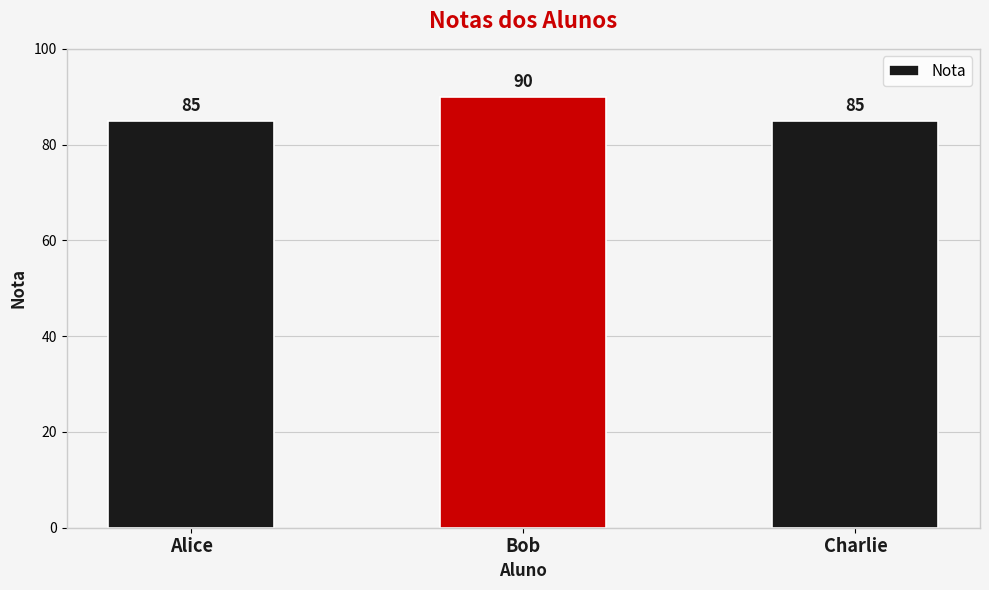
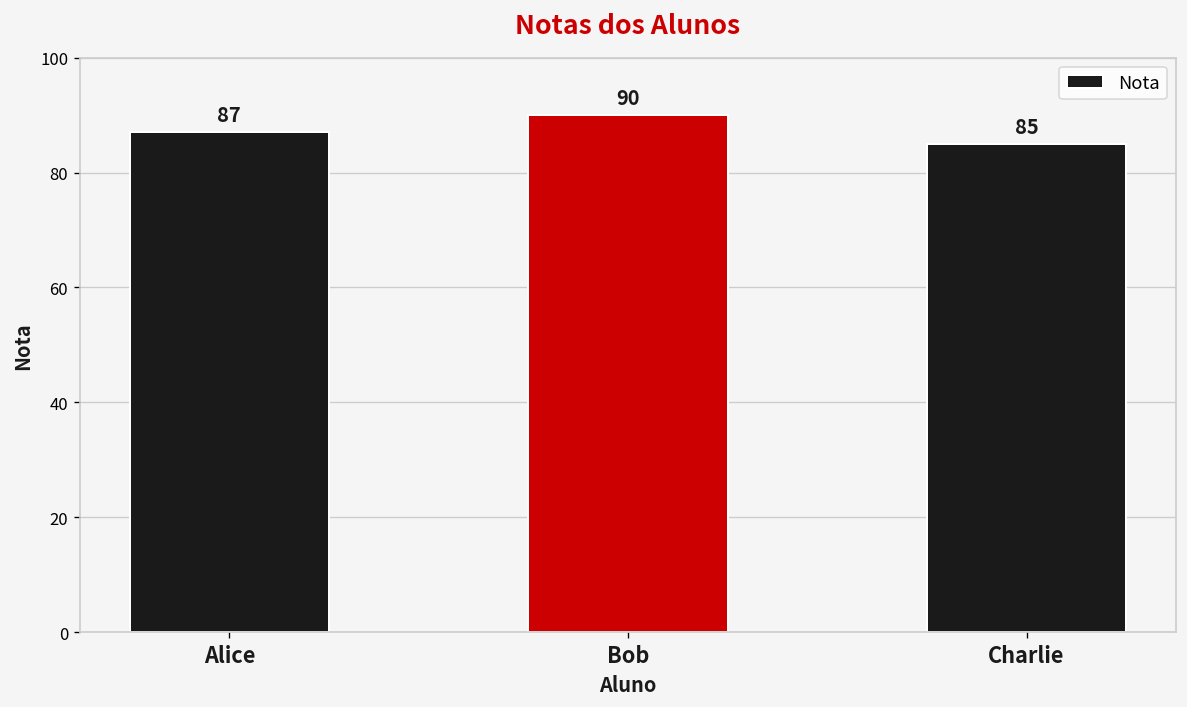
Alice: 85 -> 87
